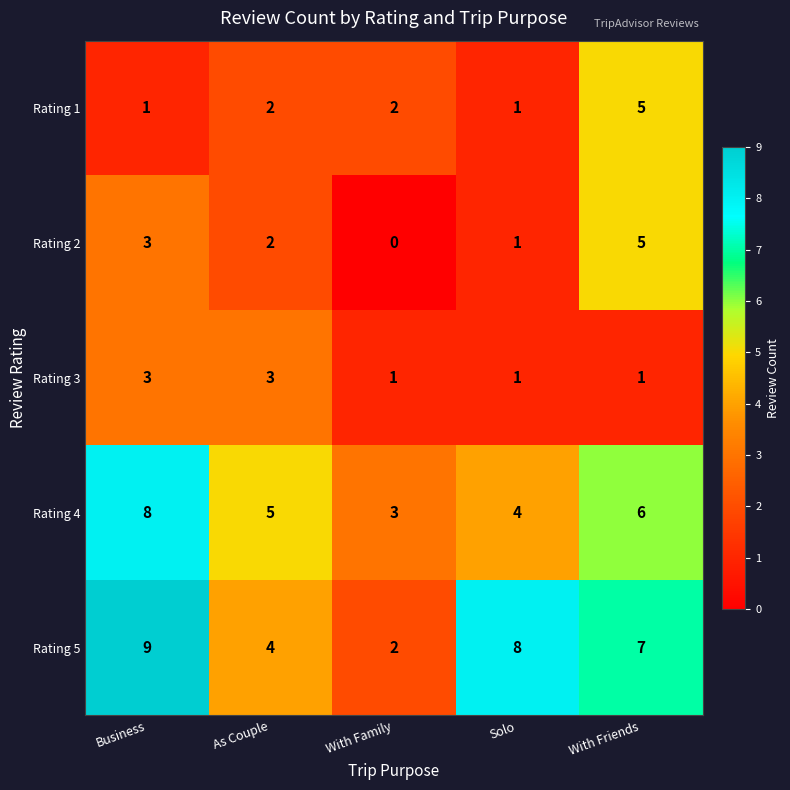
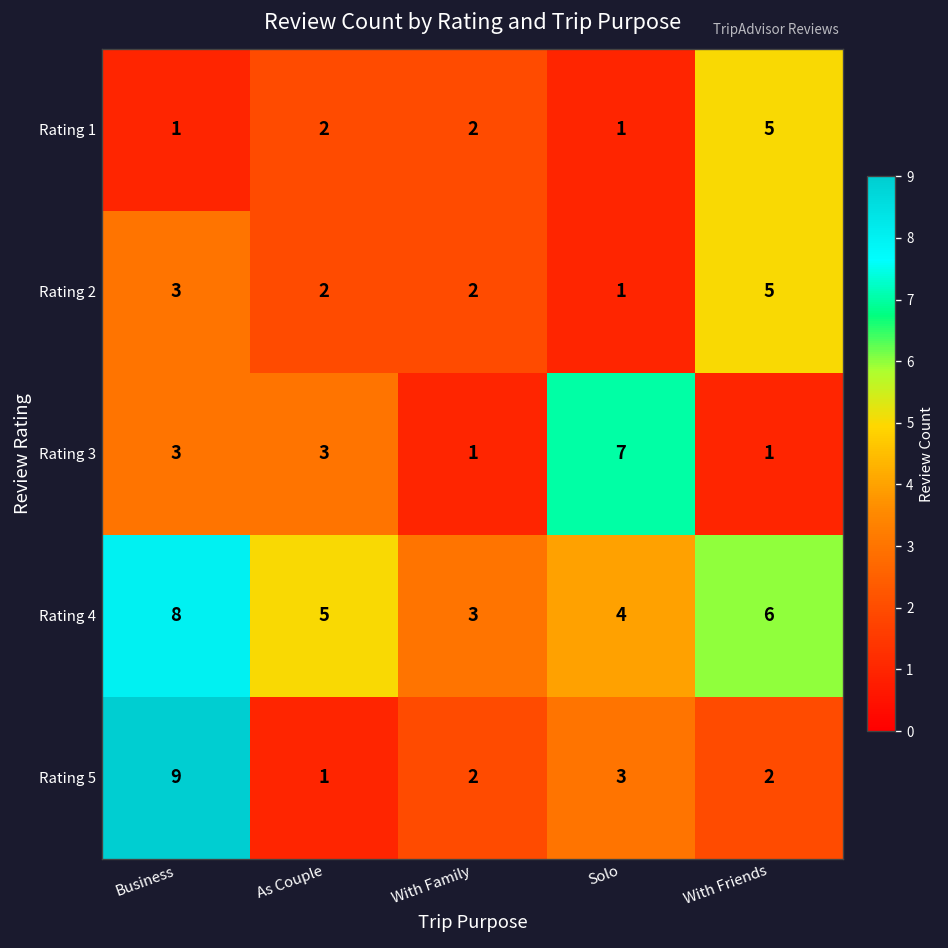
Rating 2, With Family: 0 -> 2
Rating 3, Solo: 1 -> 7
Rating 5, As Couple: 4 -> 1
Rating 5, Solo: 8 -> 3
Rating 5, With Friends: 7 -> 2
